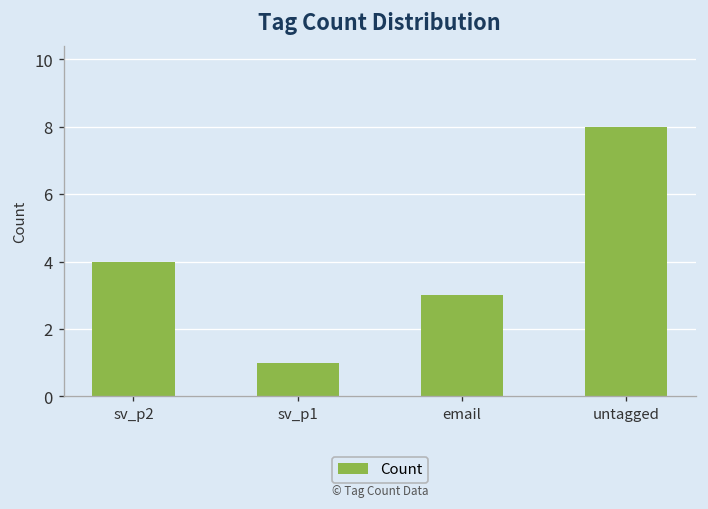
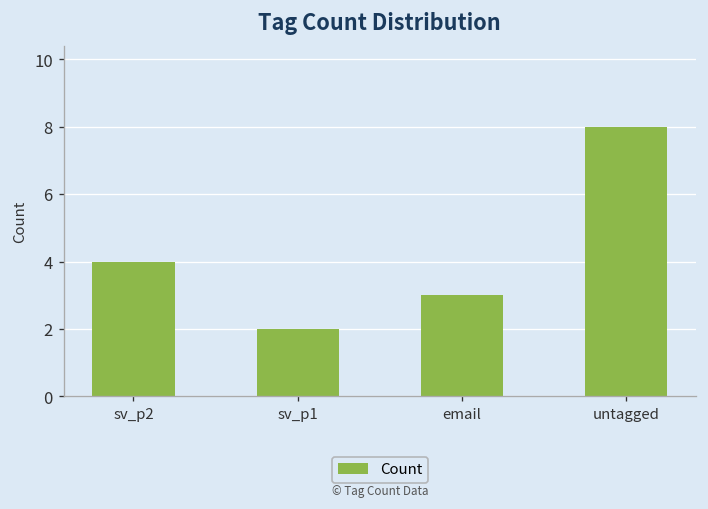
sv_p1: 1 -> 2
